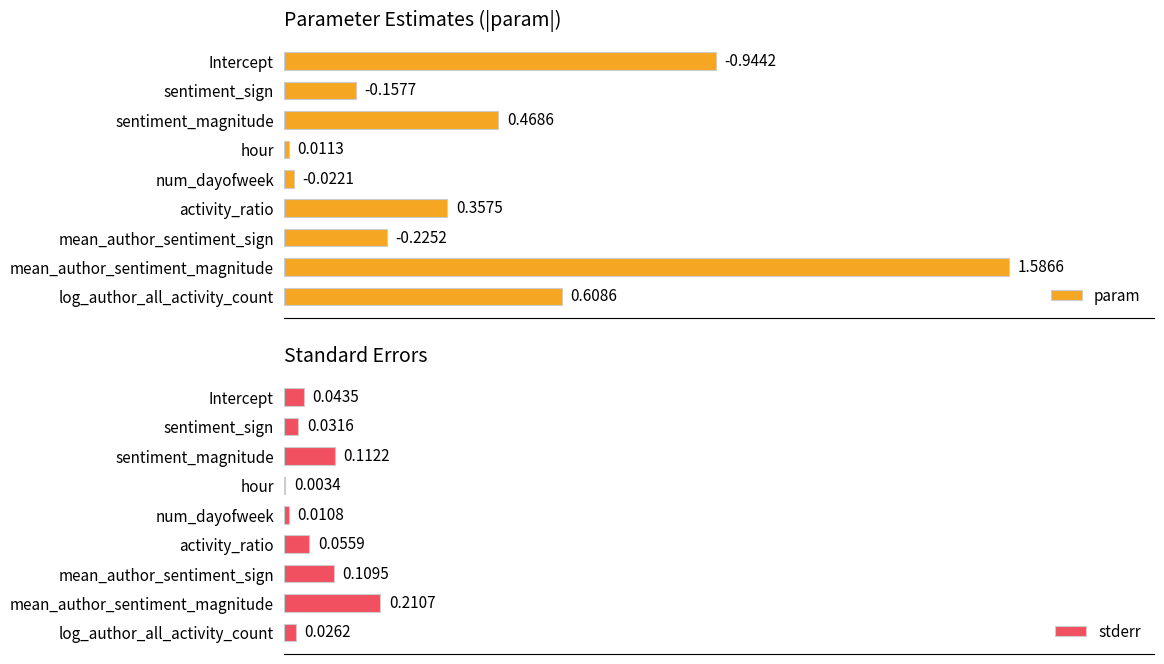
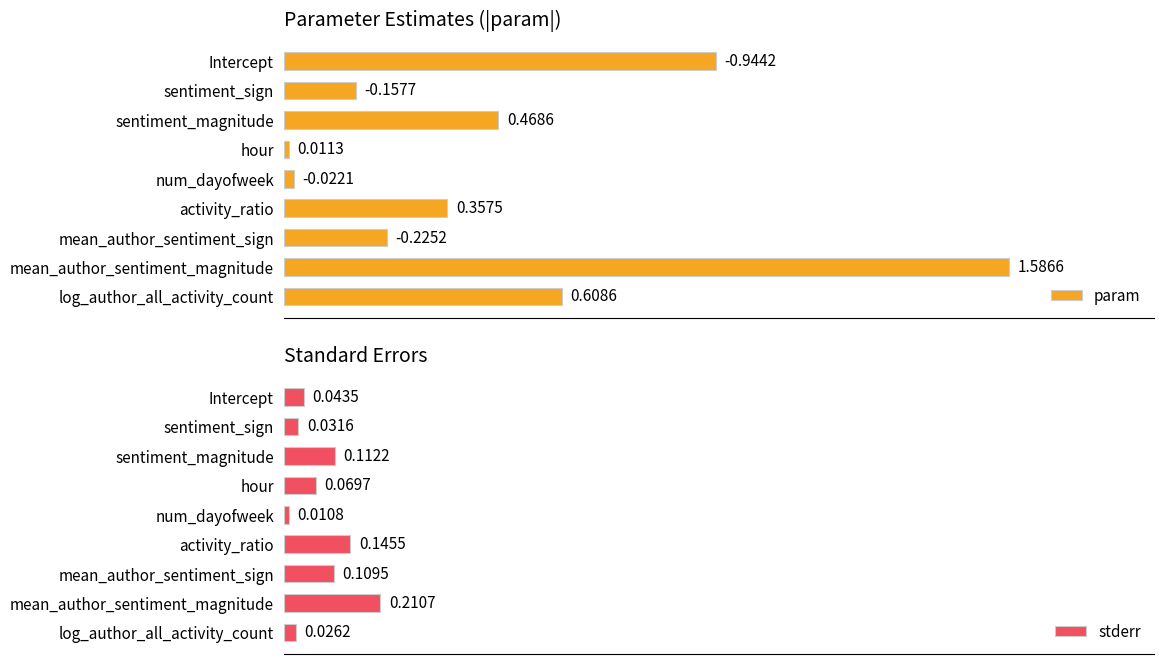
Standard Errors, hour: 0.0034 -> 0.0697
Standard Errors, activity_ratio: 0.0559 -> 0.1455
